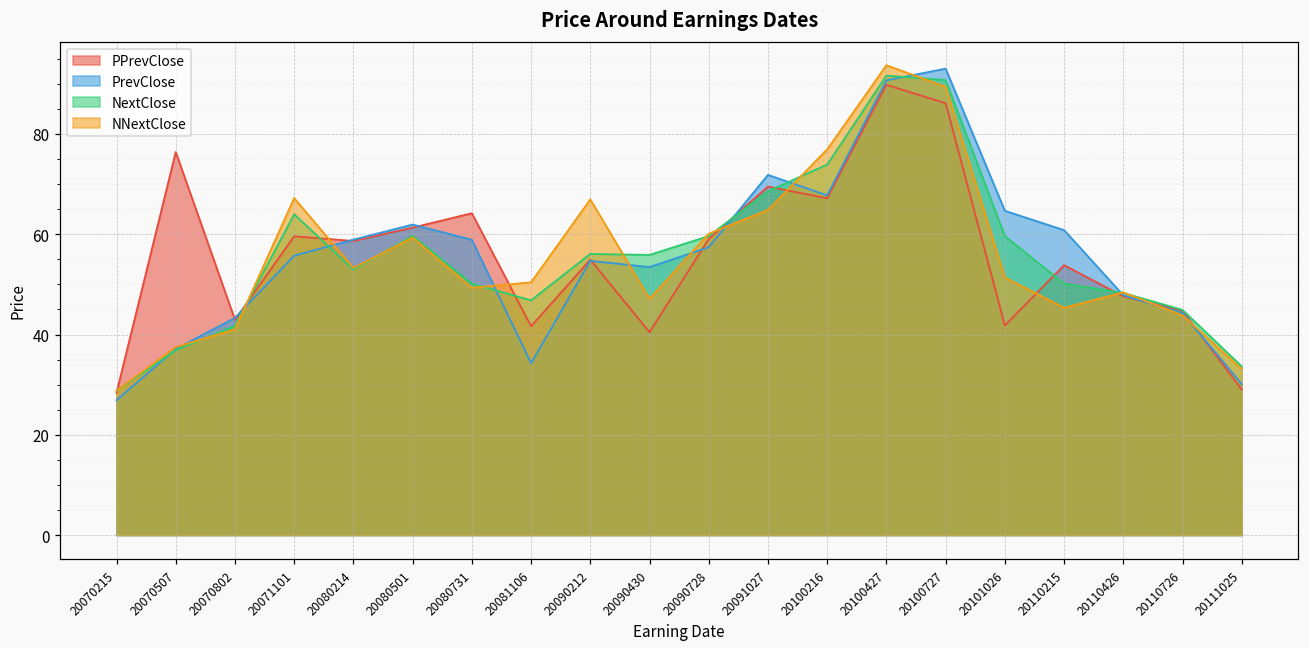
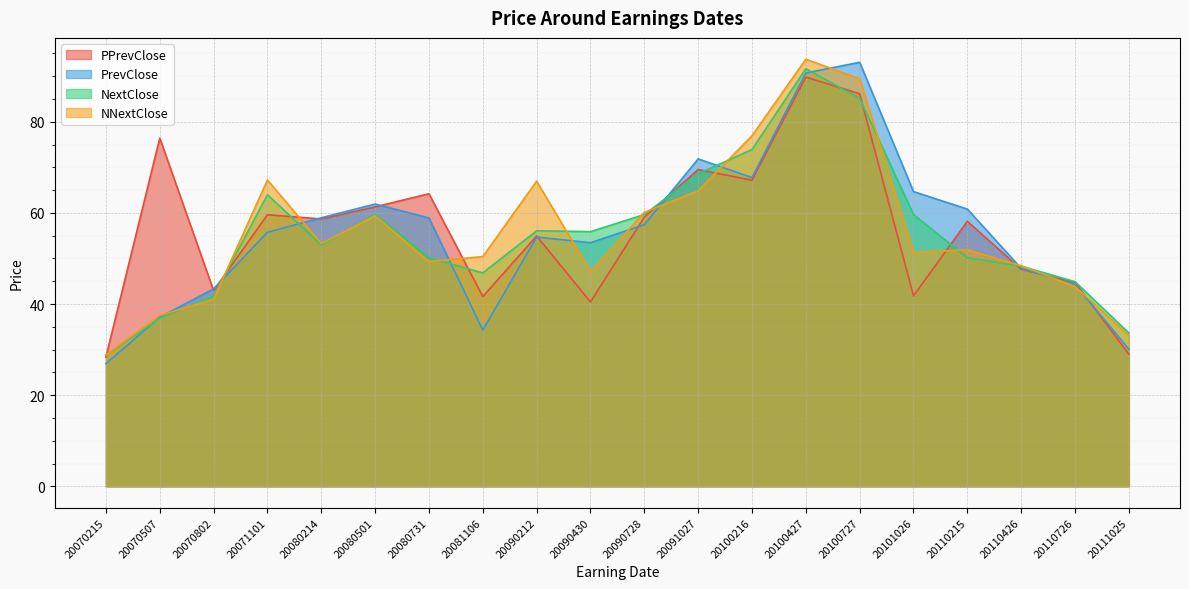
NextClose, 20100727: 91 -> 85
PPrevClose, 20110215: 54 -> 58
NNextClose, 20110215: 45 -> 52
